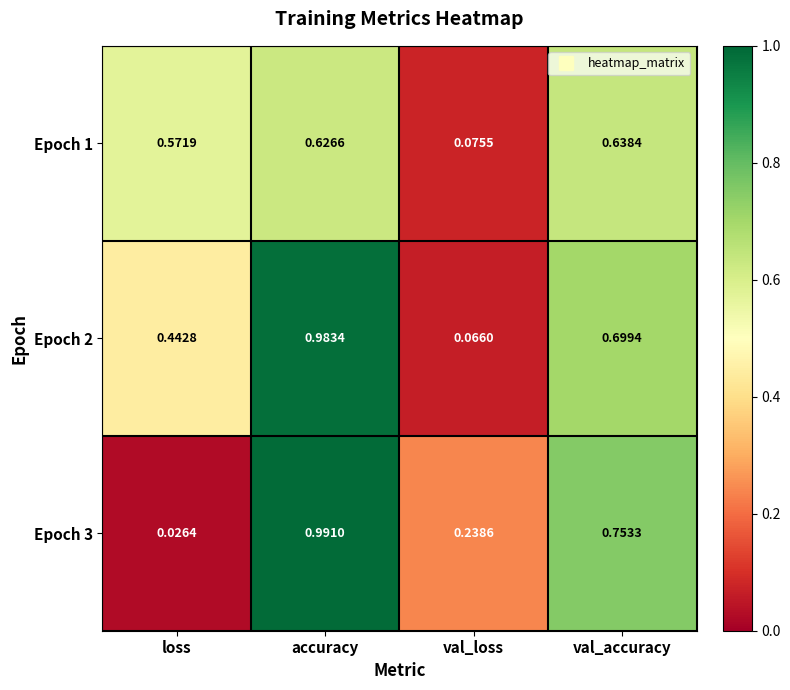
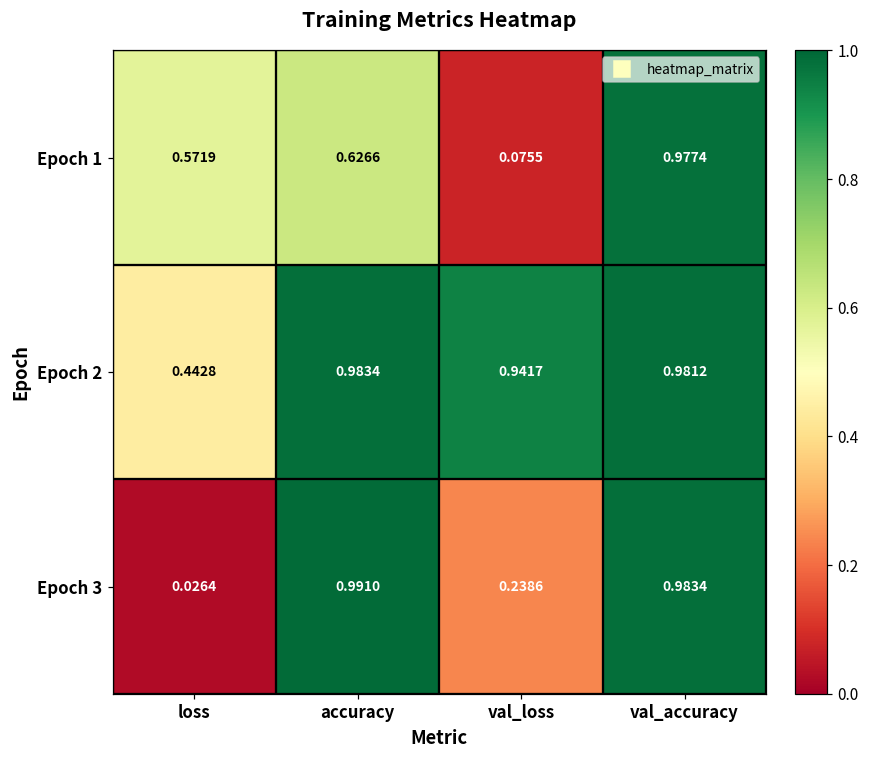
Epoch 1, val_accuracy: 0.6384 -> 0.9774
Epoch 2, val_loss: 0.0660 -> 0.9417
Epoch 2, val_accuracy: 0.6994 -> 0.9812
Epoch 3, val_accuracy: 0.7533 -> 0.9834
